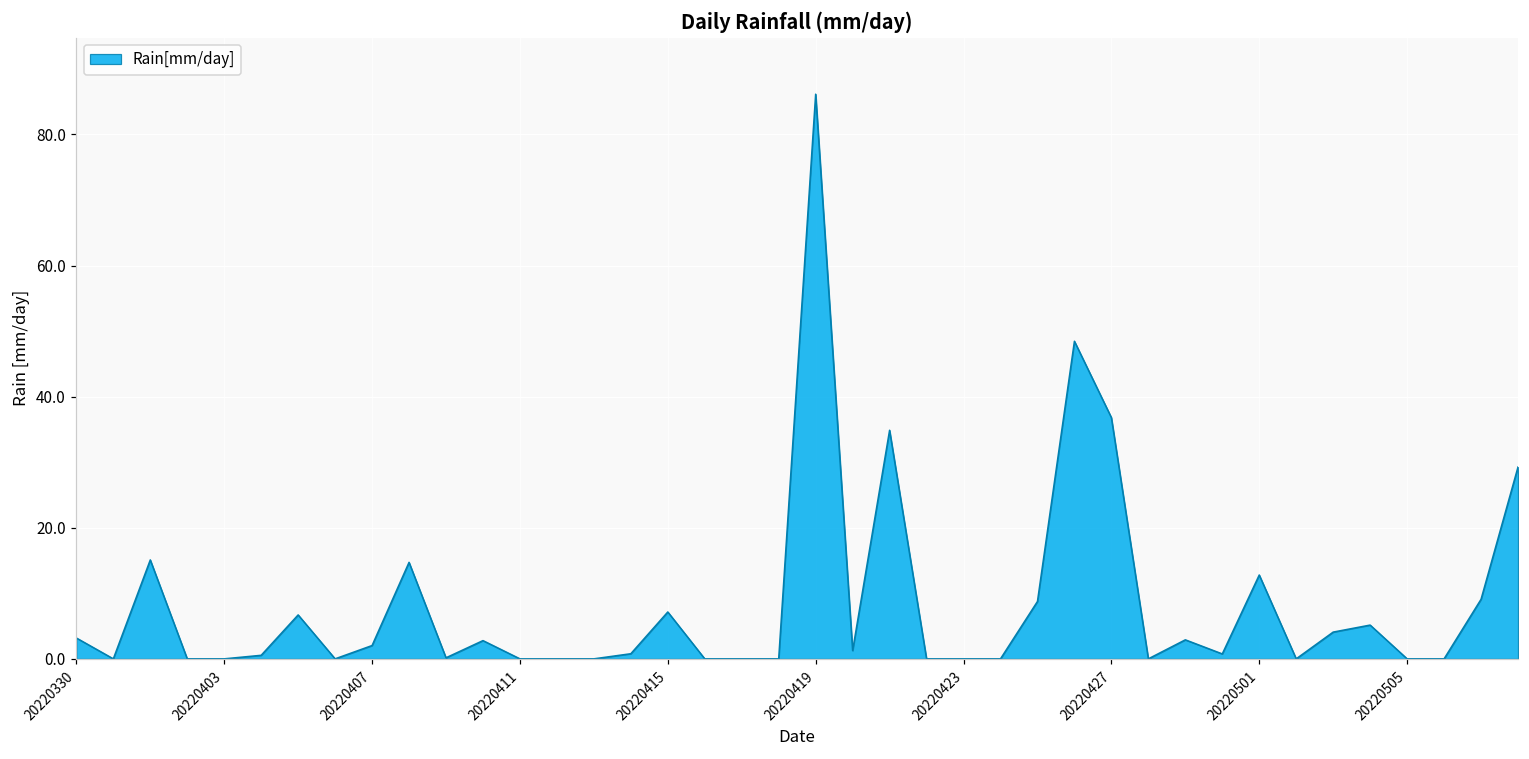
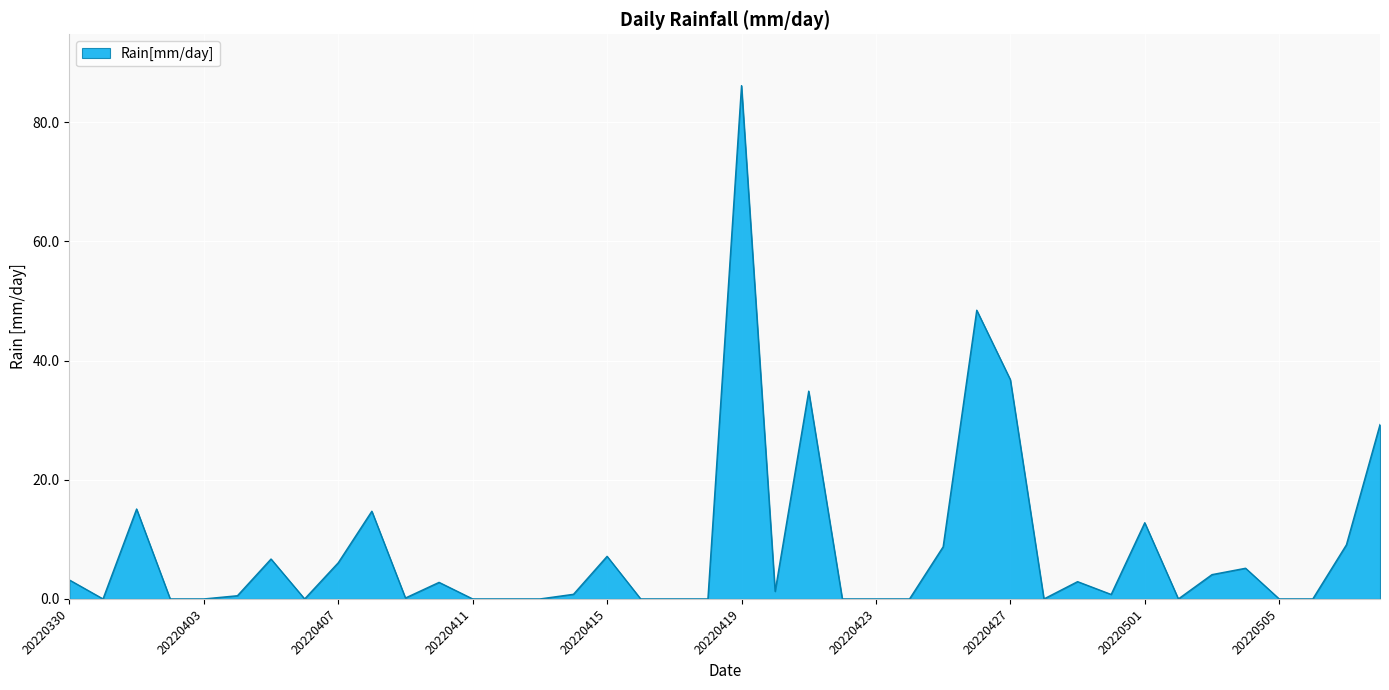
20220407: 2 -> 6
